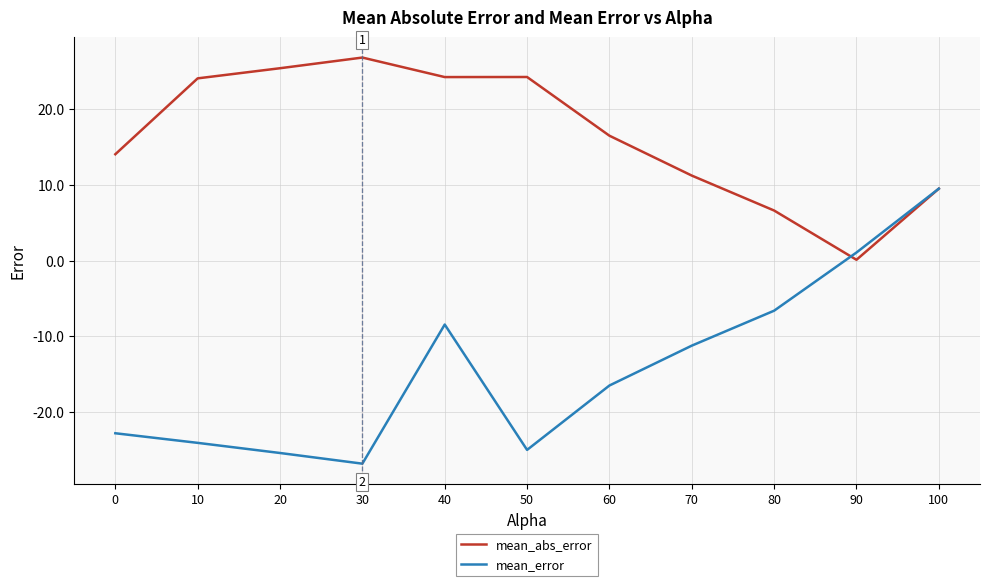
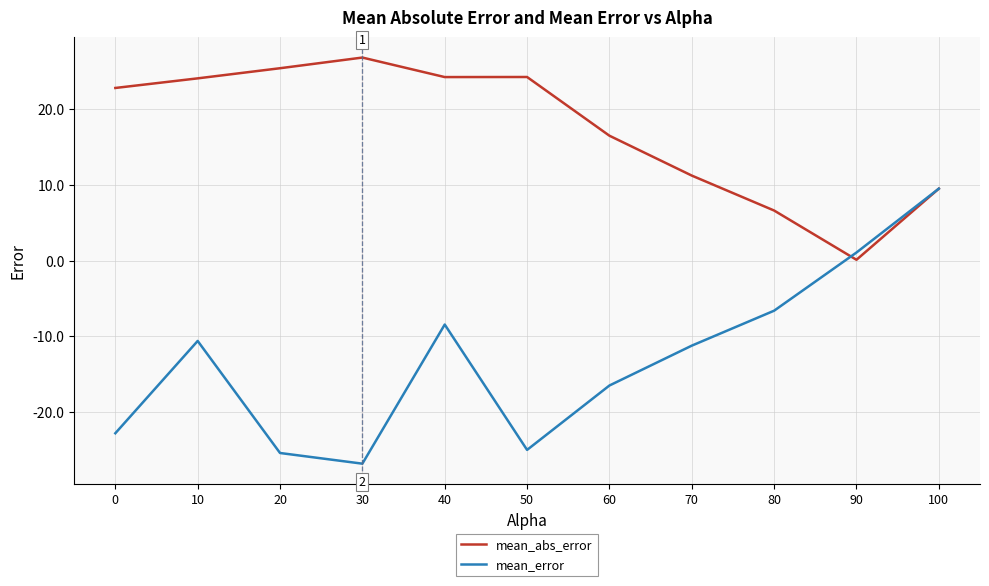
mean_abs_error, 0: 14 -> 23
mean_error, 10: -24 -> -11
